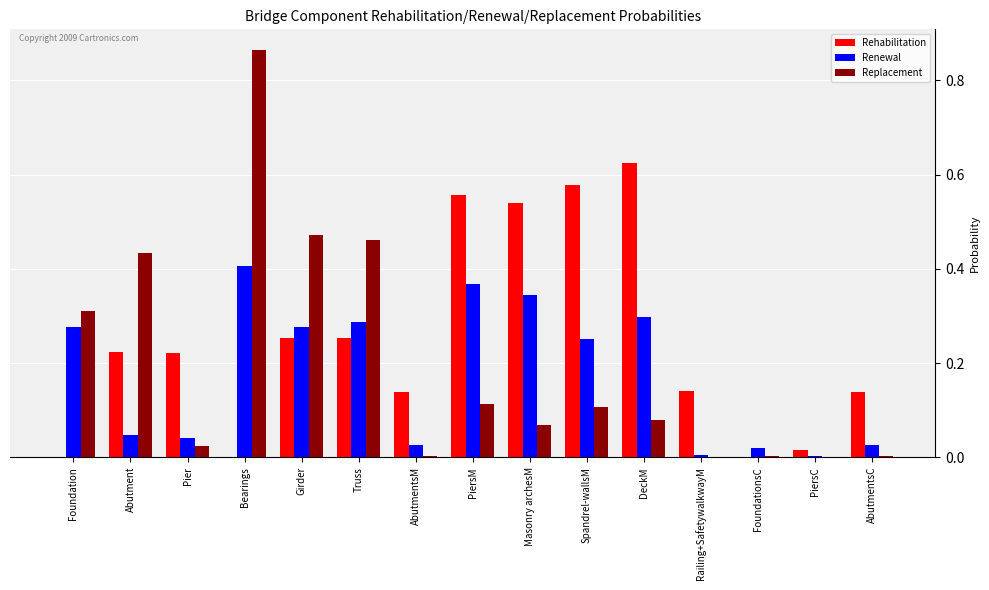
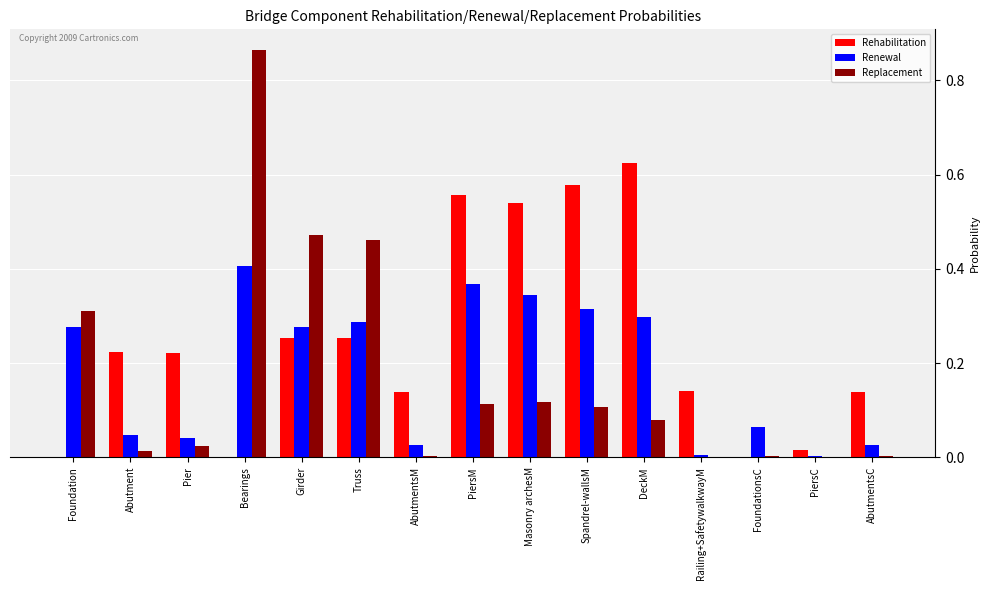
Replacement, Abutment: 0.43 -> 0.01
Replacement, Masonry archesM: 0.07 -> 0.12
Renewal, Spandrel-wallsM: 0.25 -> 0.32
Renewal, FoundationsC: 0.02 -> 0.06
